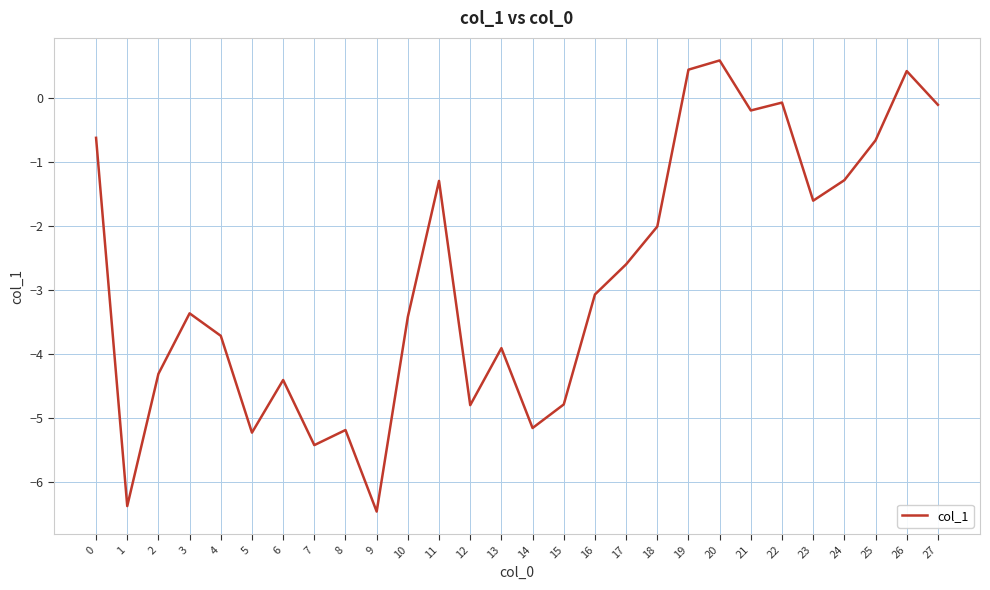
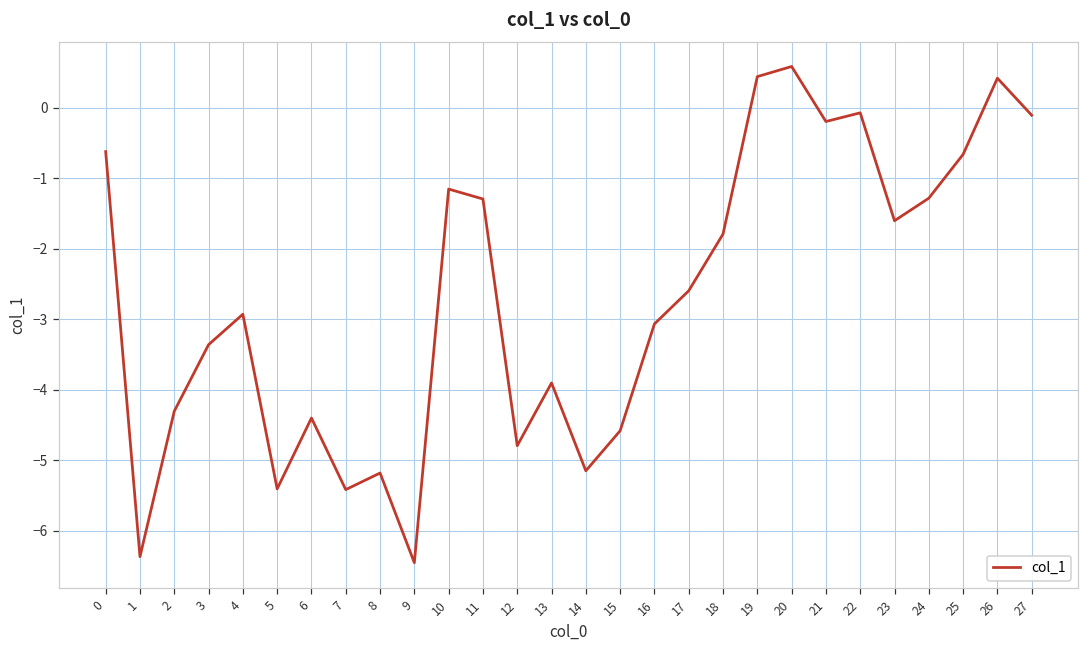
4: -3.7 -> -2.9
5: -5.2 -> -5.4
10: -3.4 -> -1.2
15: -4.8 -> -4.6
18: -2.0 -> -1.8
